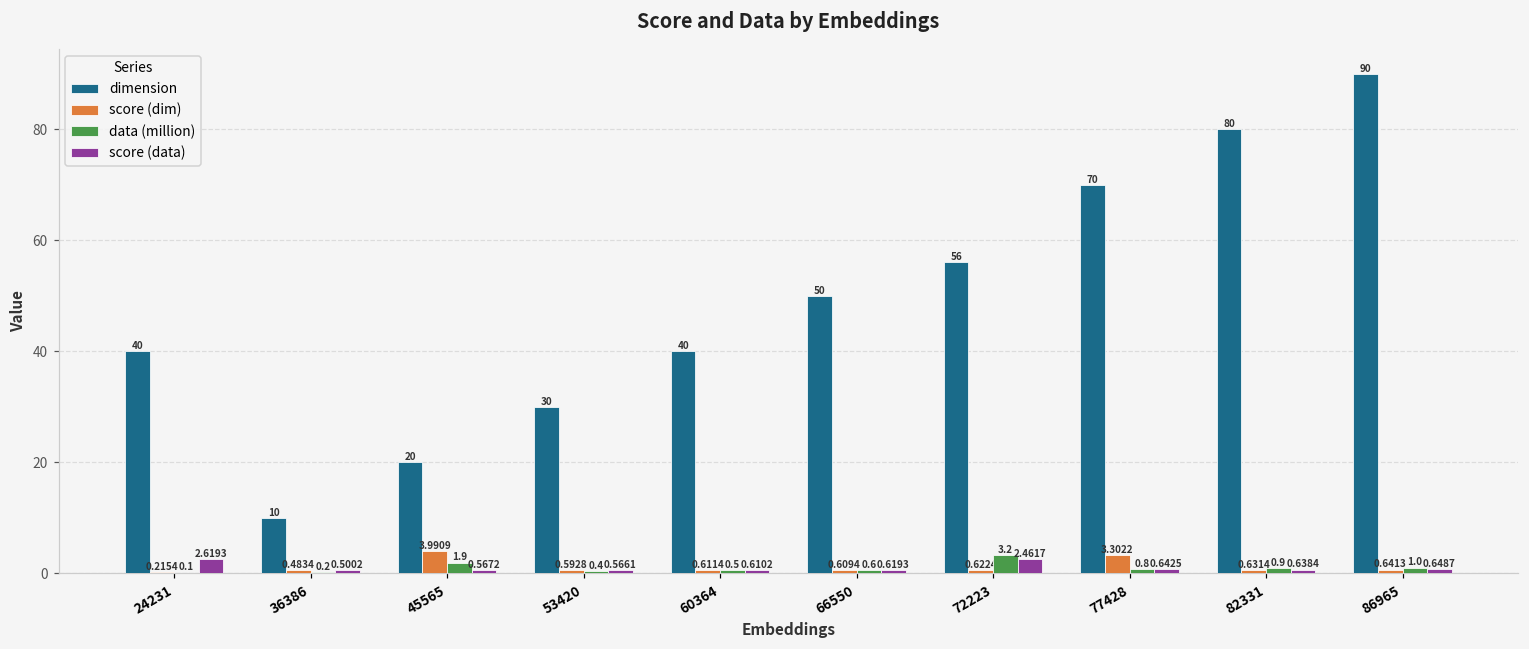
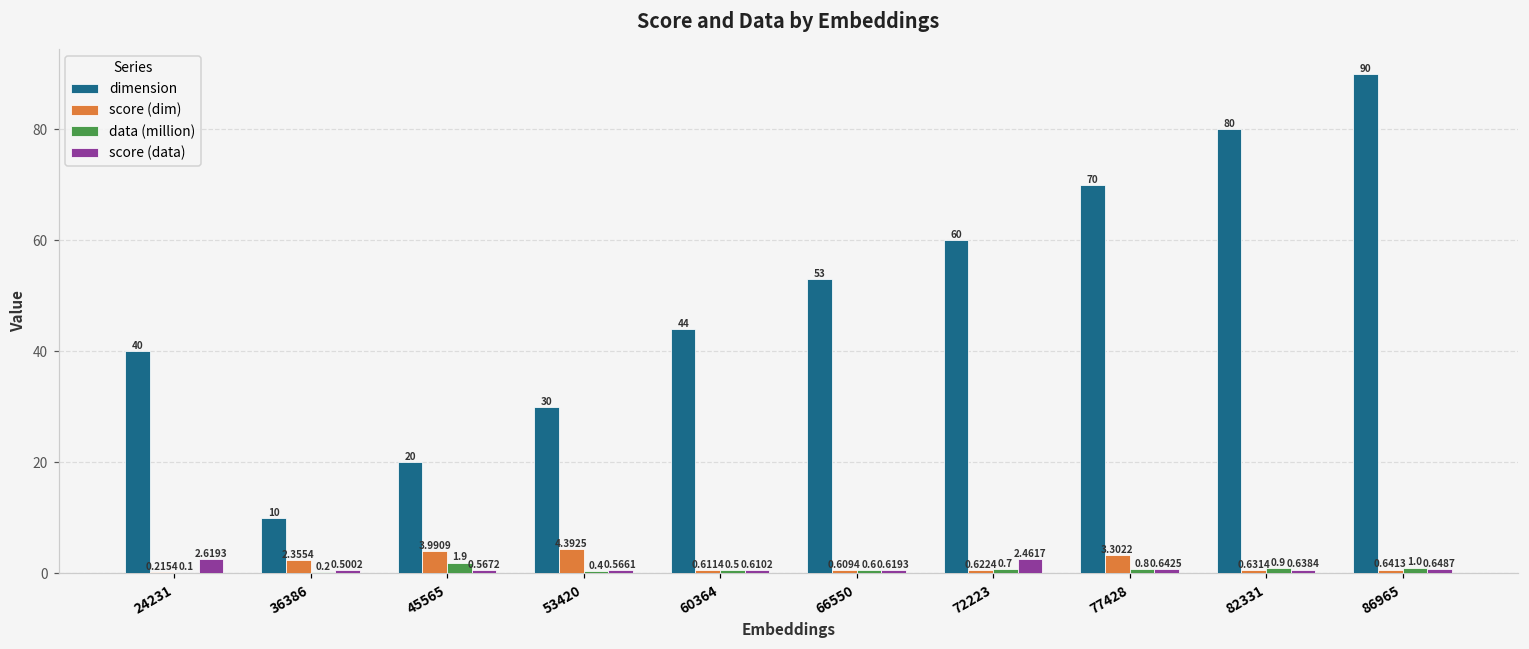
score (dim), 36386: 0.4834 -> 2.3554
score (dim), 53420: 0.5928 -> 4.3925
dimension, 60364: 40 -> 44
dimension, 66550: 50 -> 53
dimension, 72223: 56 -> 60
data (million), 72223: 3.2 -> 0.7
